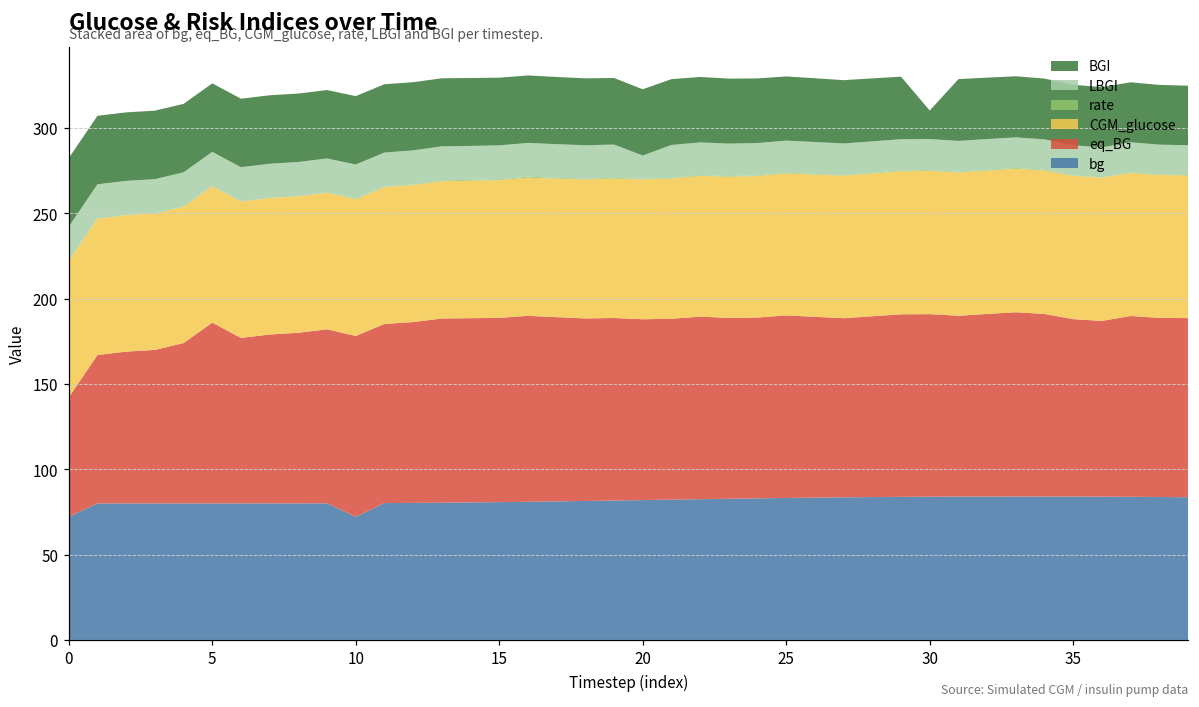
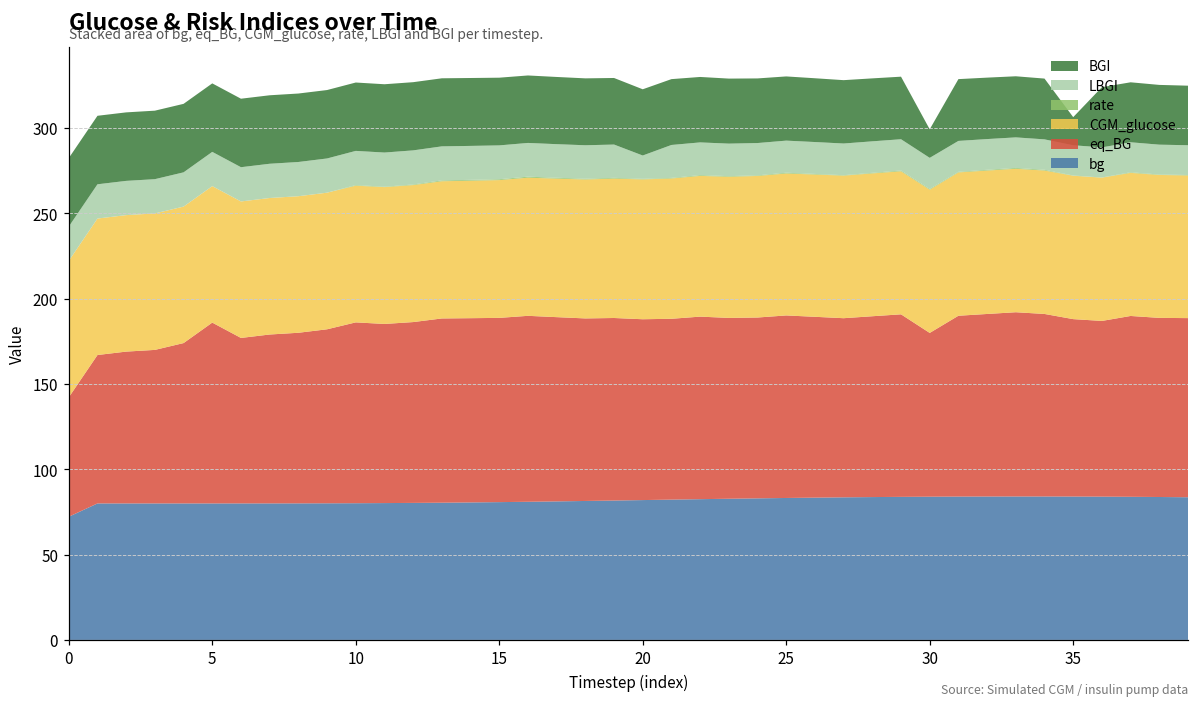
bg, 10: 72 -> 80
eq_BG, 30: 107 -> 96
BGI, 35: 35 -> 16
